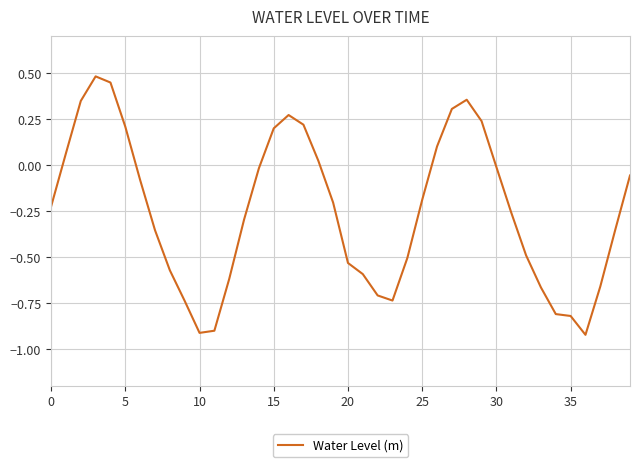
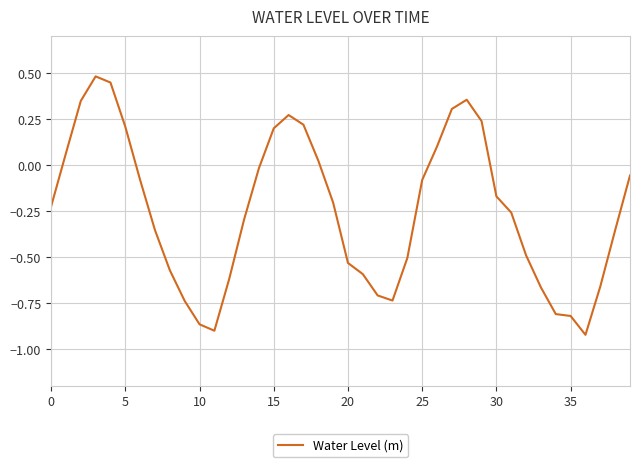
10: -0.91 -> -0.87
25: -0.19 -> -0.08
30: -0.01 -> -0.17
